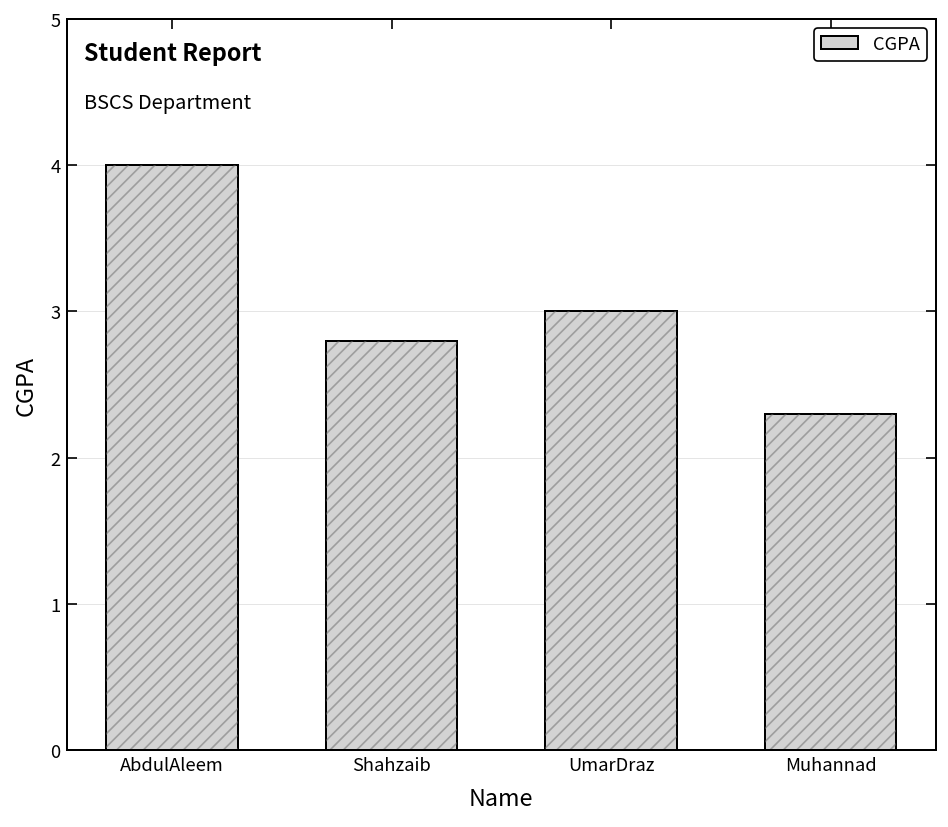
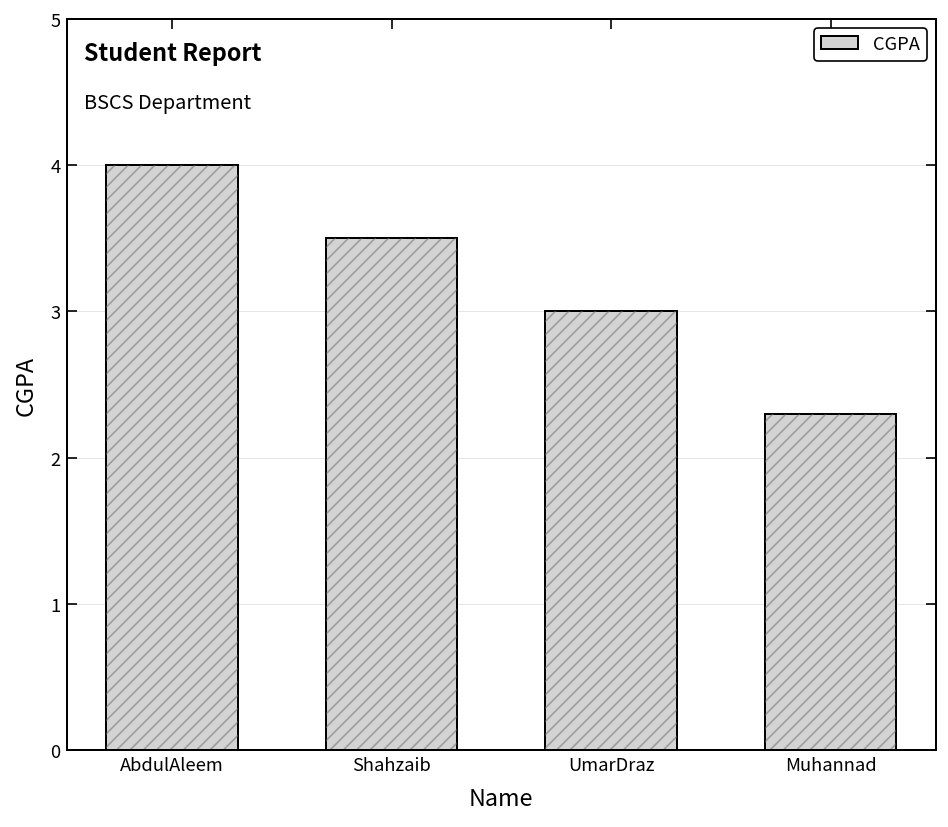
Shahzaib: 2.8 -> 3.5
